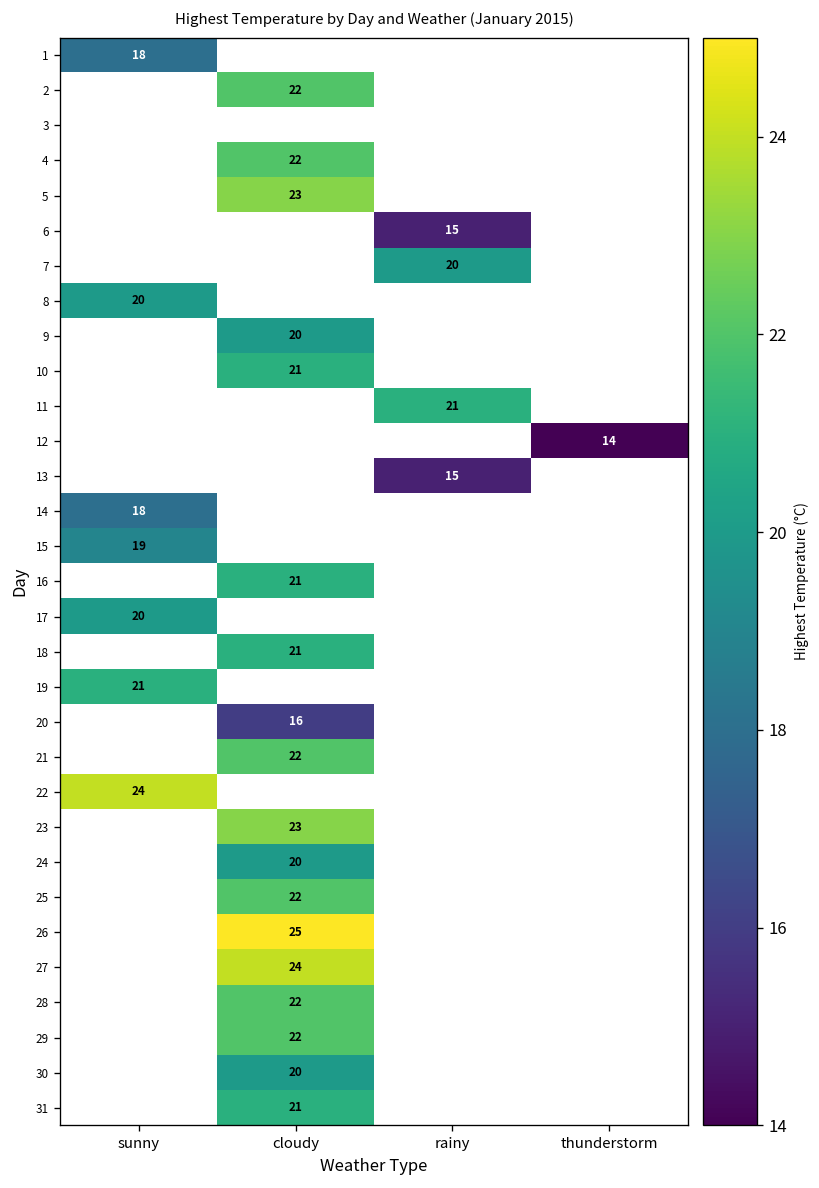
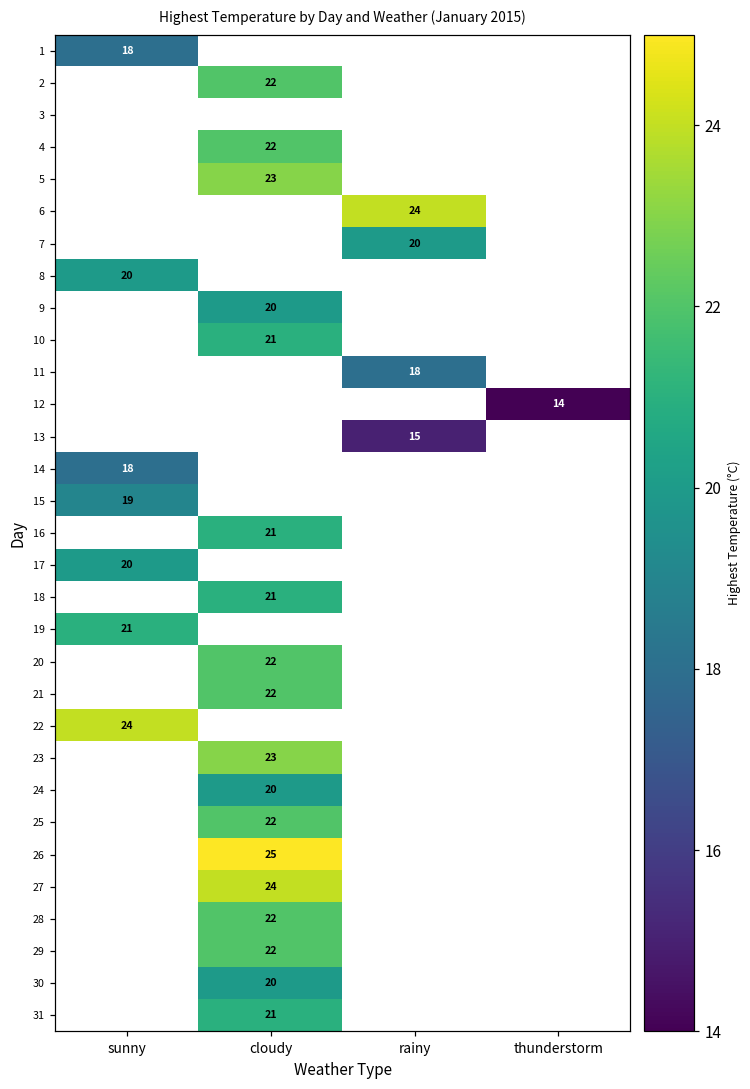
6, rainy: 15 -> 24
11, rainy: 21 -> 18
20, cloudy: 16 -> 22
